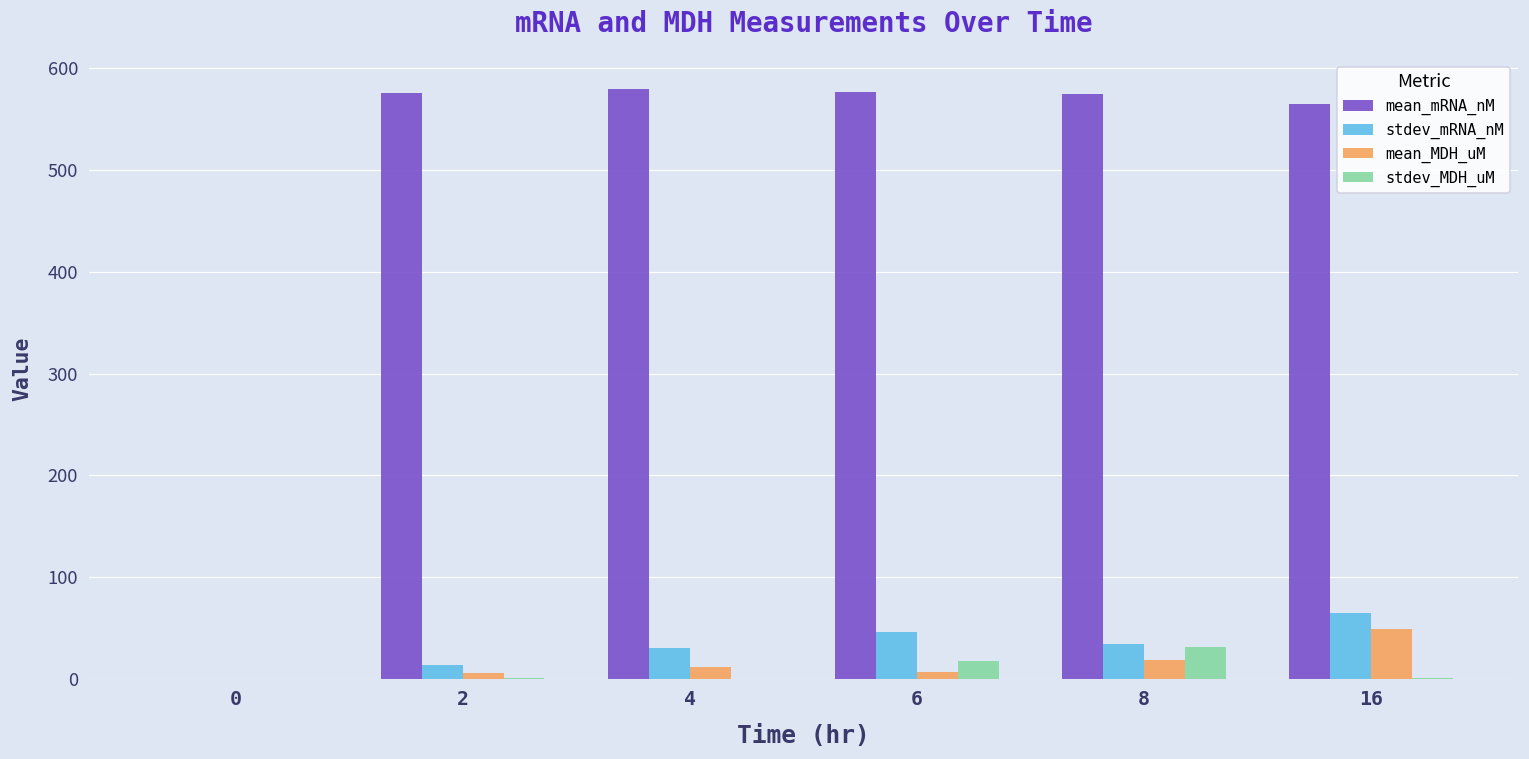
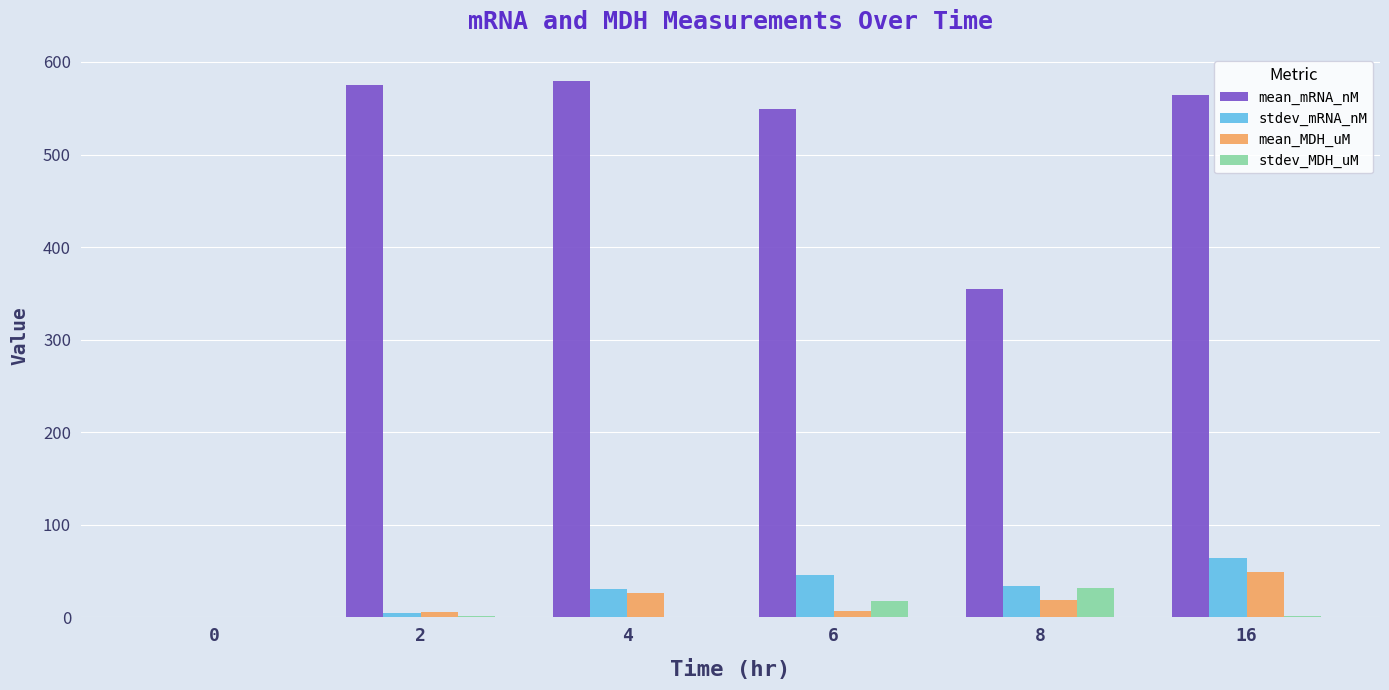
stdev_mRNA_nM, 2: 10 -> 0
mean_MDH_uM, 4: 10 -> 30
mean_mRNA_nM, 6: 580 -> 550
mean_mRNA_nM, 8: 570 -> 360
